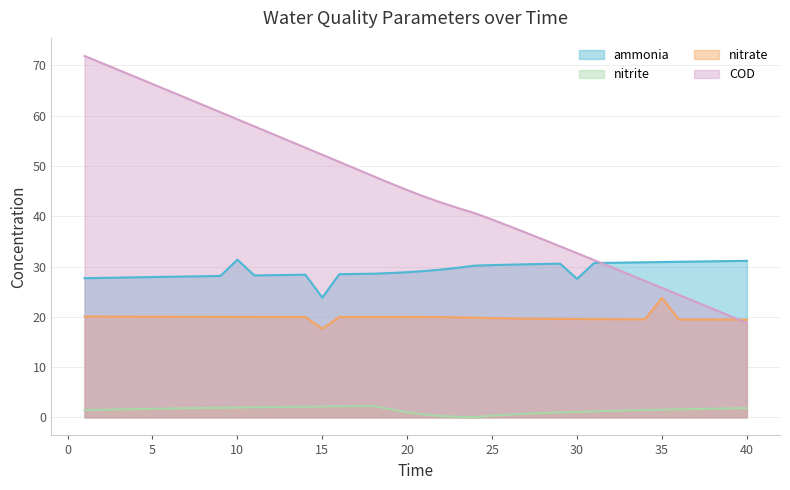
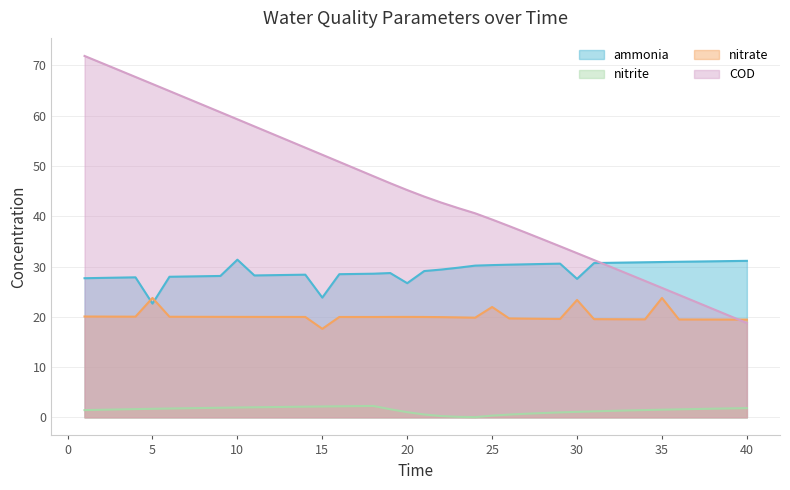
ammonia, 5: 28 -> 23
nitrate, 5: 20 -> 24
ammonia, 20: 29 -> 27
nitrate, 25: 20 -> 22
nitrate, 30: 20 -> 23
